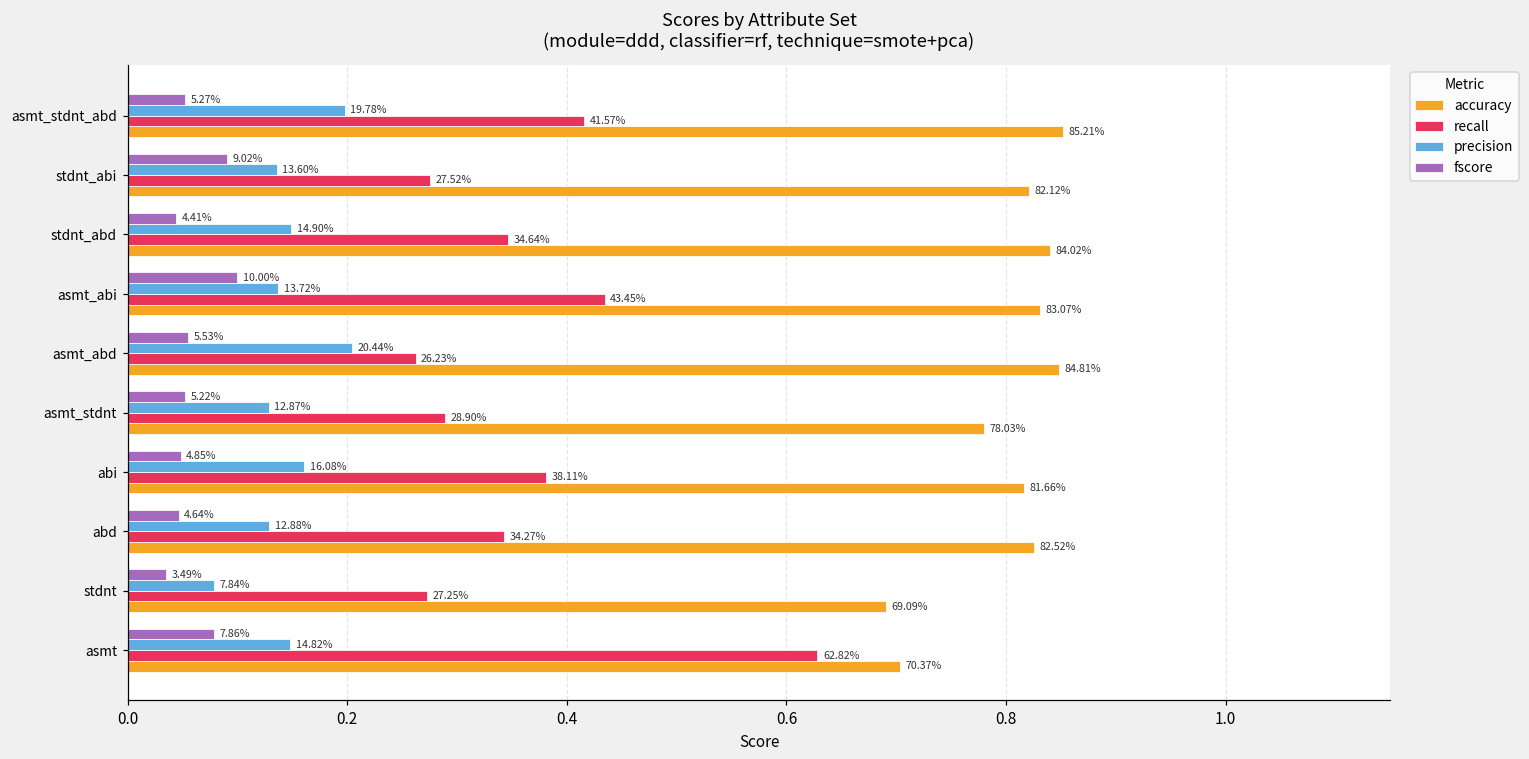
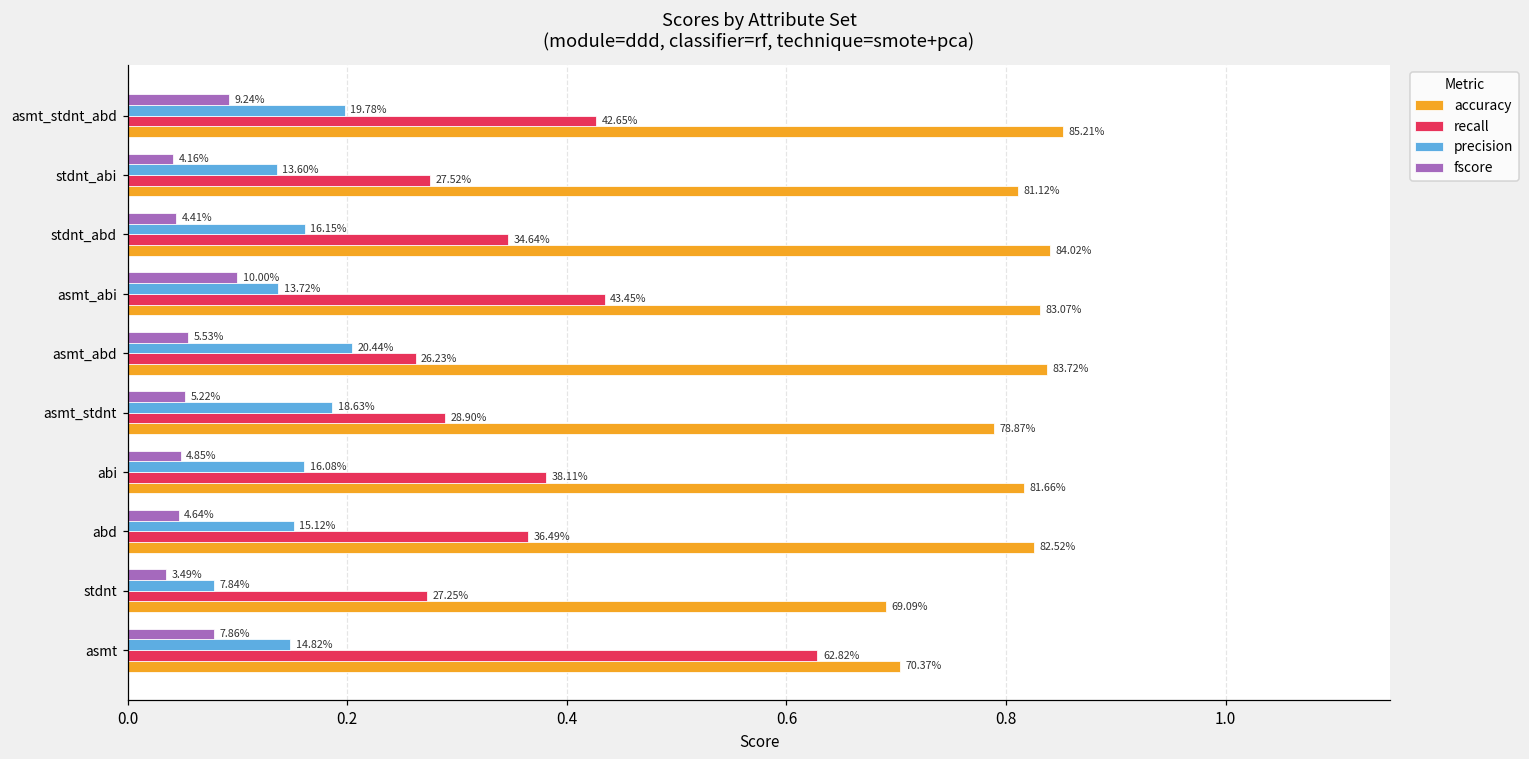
fscore, asmt_stdnt_abd: 5.27% -> 9.24%
recall, asmt_stdnt_abd: 41.57% -> 42.65%
fscore, stdnt_abi: 9.02% -> 4.16%
accuracy, stdnt_abi: 82.12% -> 81.12%
precision, stdnt_abd: 14.90% -> 16.15%
accuracy, asmt_abd: 84.81% -> 83.72%
precision, asmt_stdnt: 12.87% -> 18.63%
accuracy, asmt_stdnt: 78.03% -> 78.87%
precision, abd: 12.88% -> 15.12%
recall, abd: 34.27% -> 36.49%
